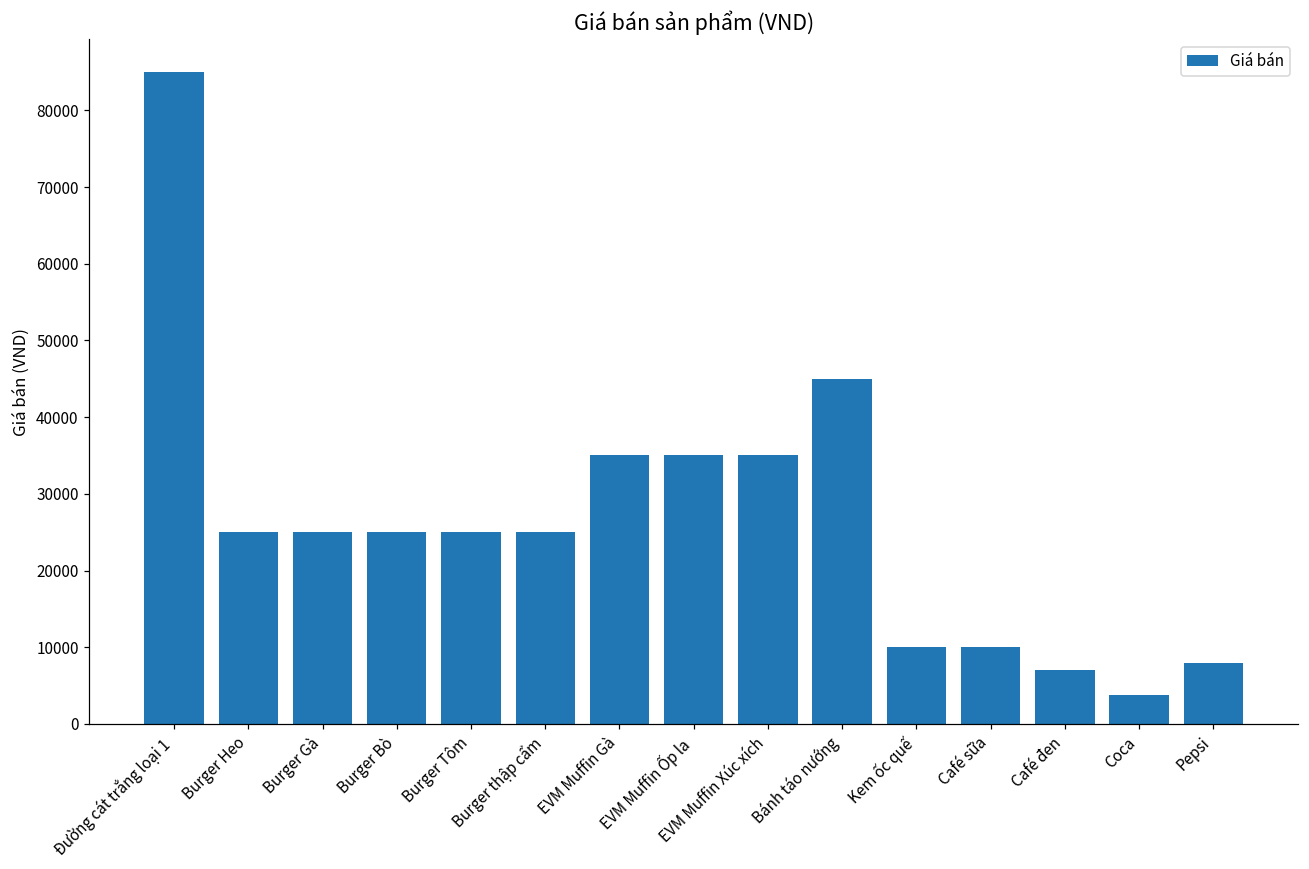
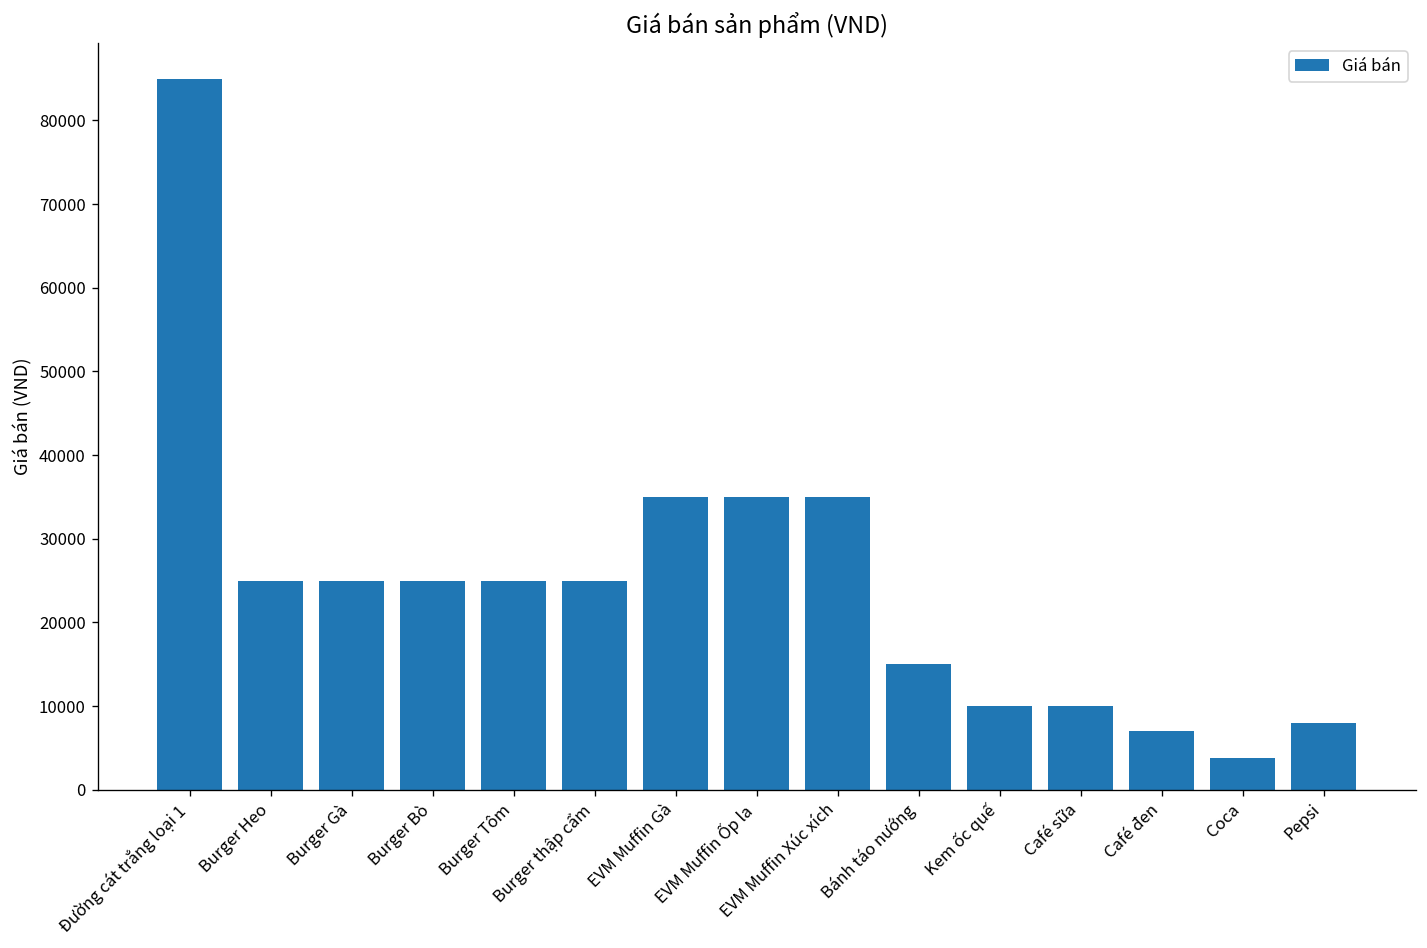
Bánh táo nướng: 45000 -> 15000
